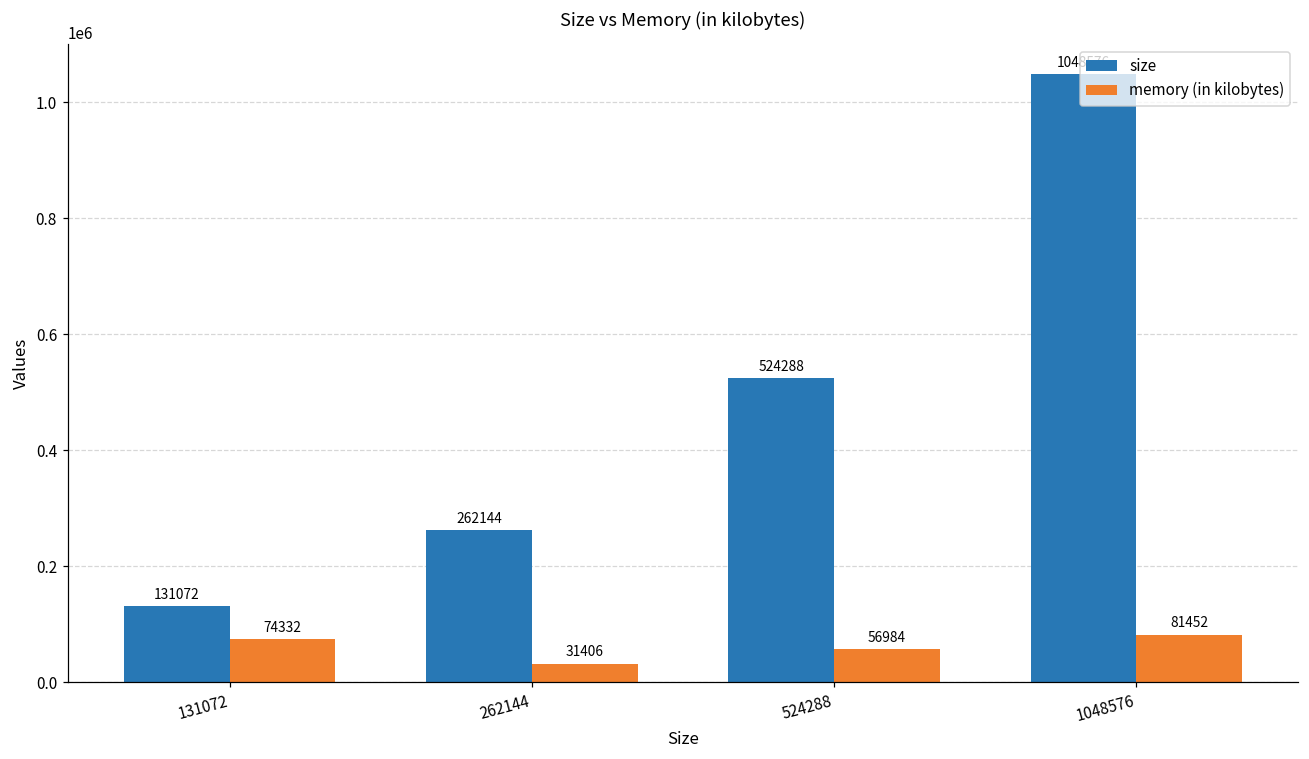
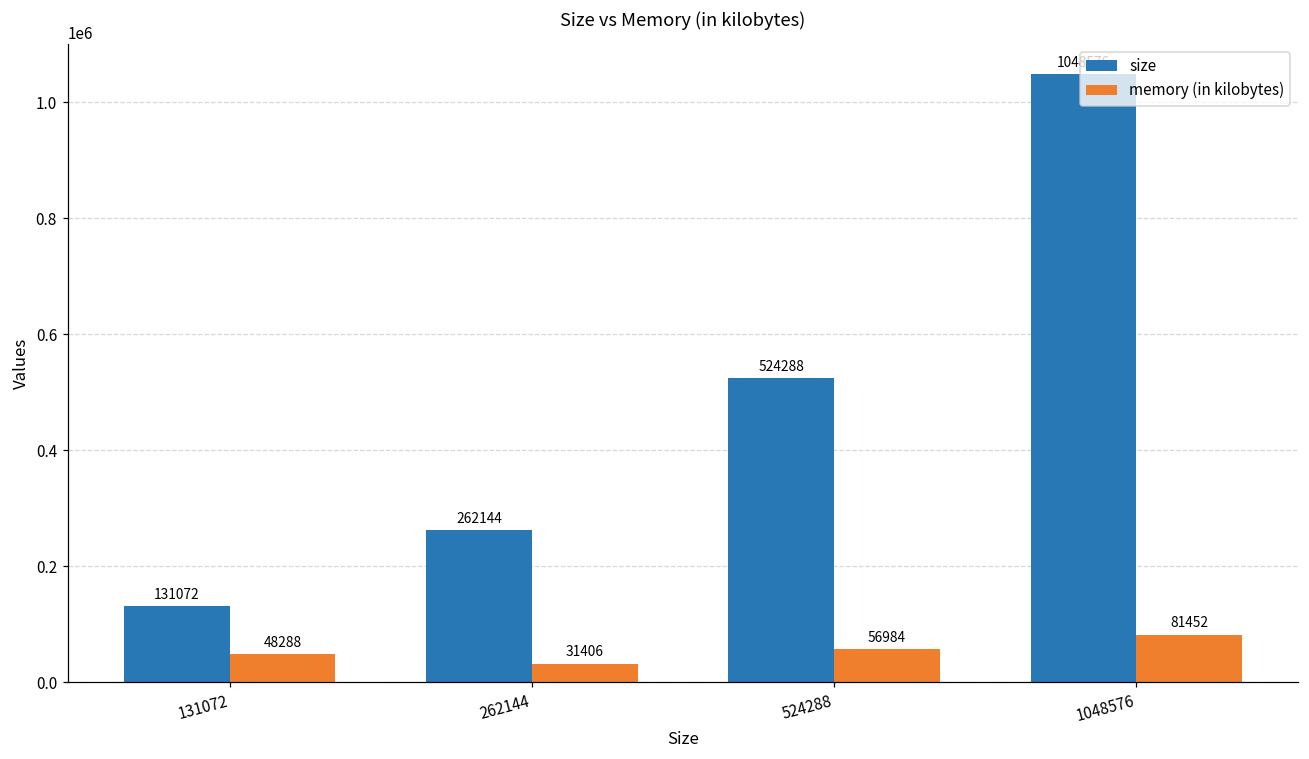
memory (in kilobytes), 131072: 74332 -> 48288
